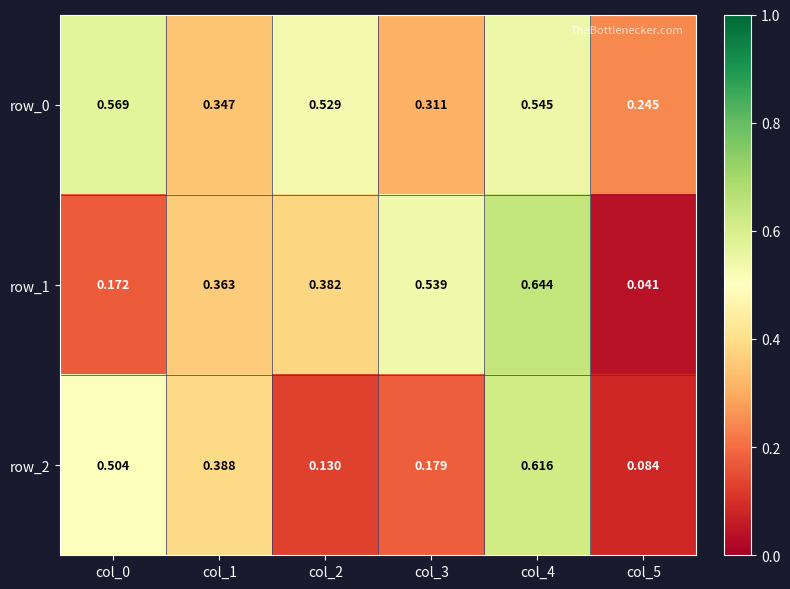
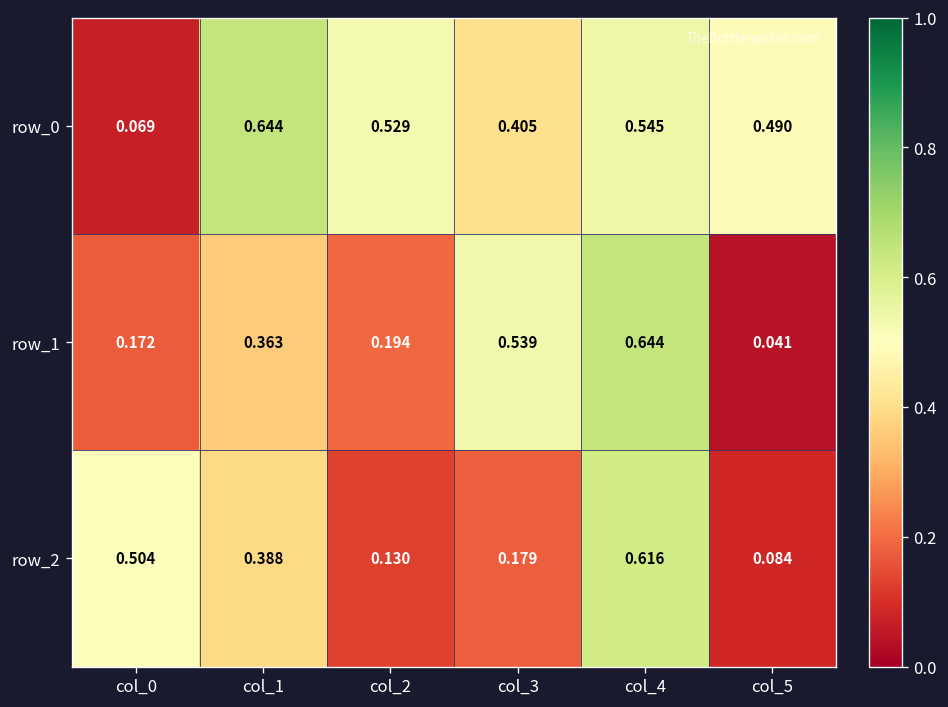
row_0, col_0: 0.569 -> 0.069
row_0, col_1: 0.347 -> 0.644
row_0, col_3: 0.311 -> 0.405
row_0, col_5: 0.245 -> 0.490
row_1, col_2: 0.382 -> 0.194
